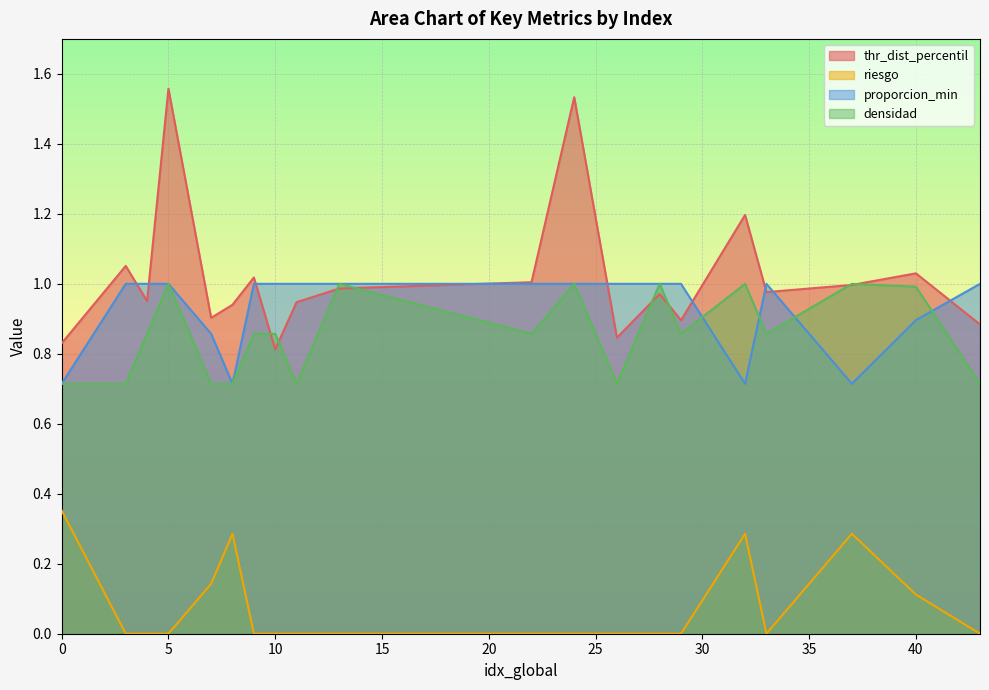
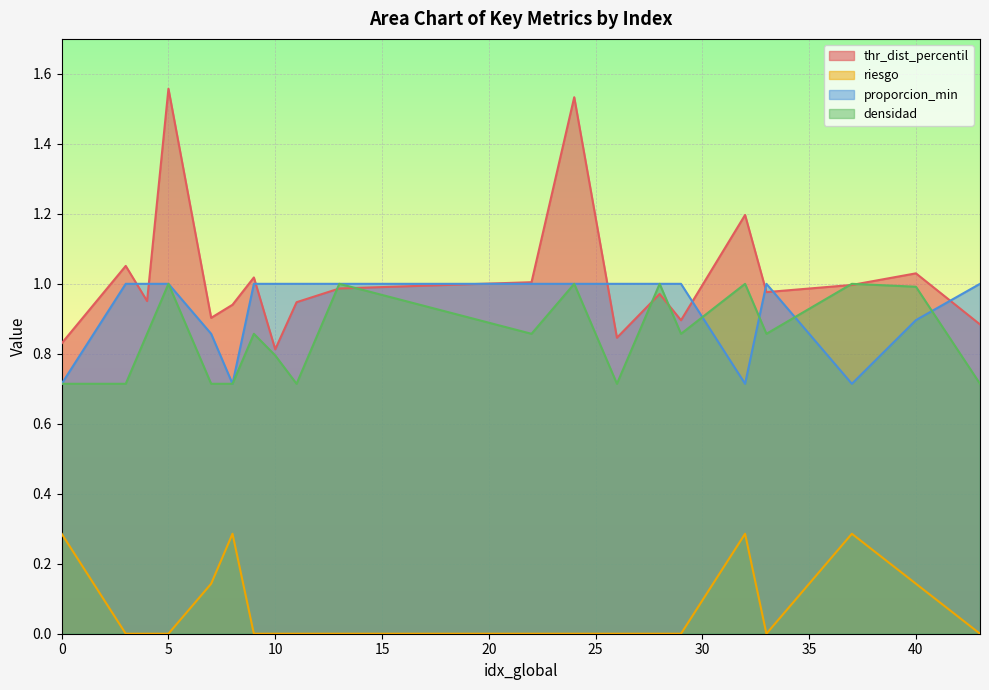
riesgo, 0: 0.35 -> 0.29
densidad, 10: 0.86 -> 0.80
riesgo, 40: 0.11 -> 0.14
